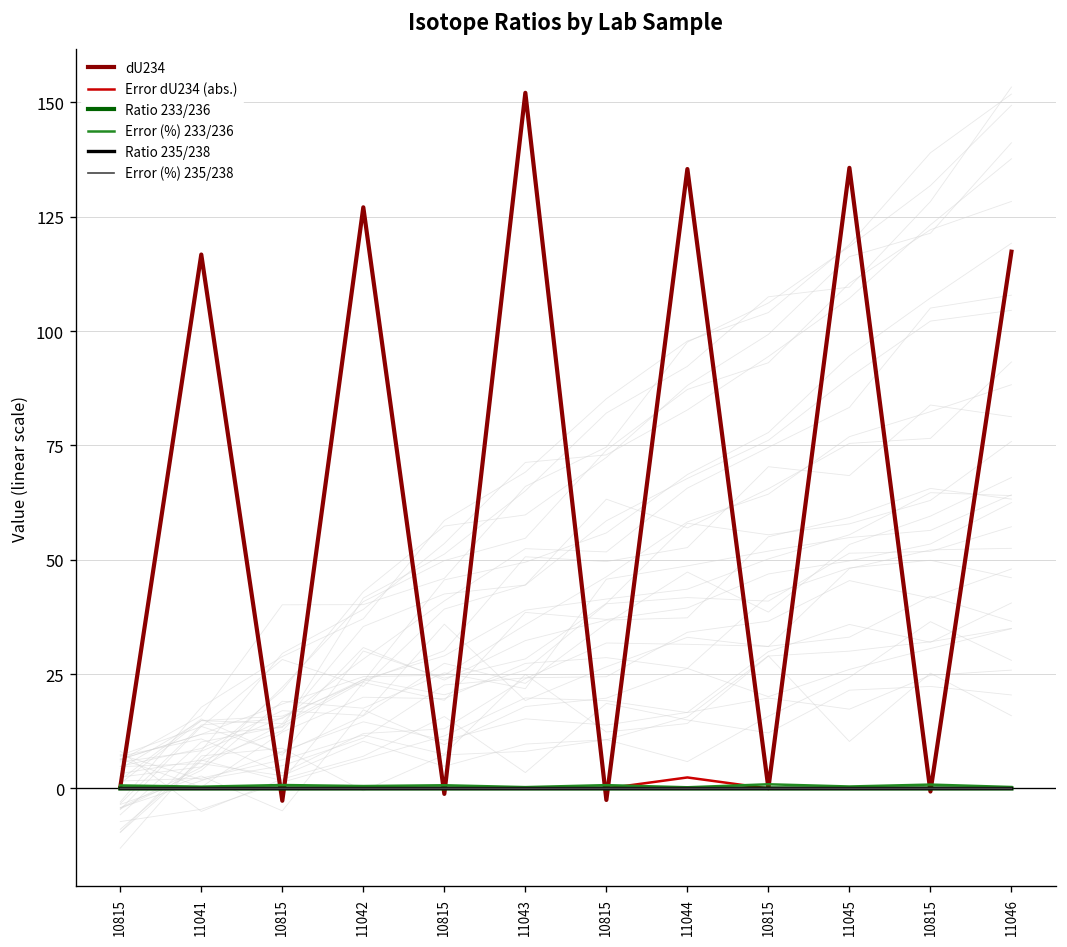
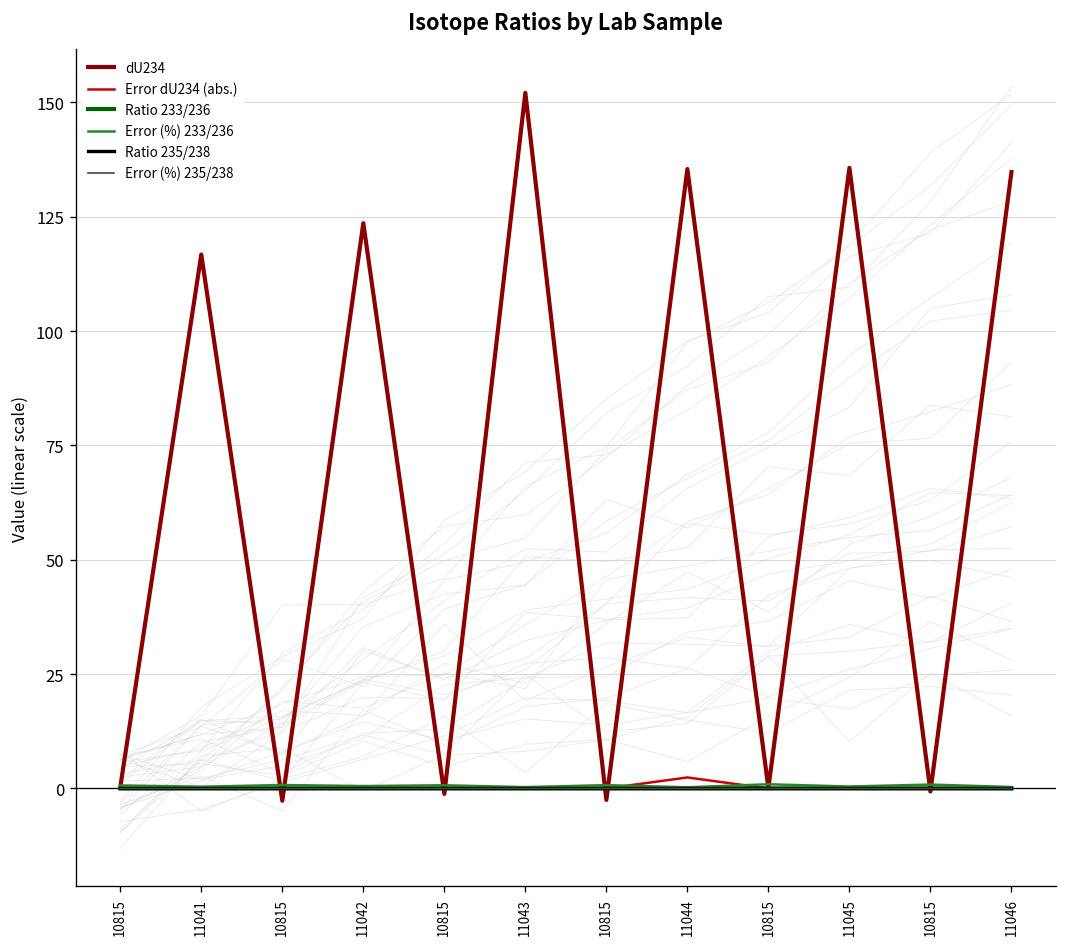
dU234, 11042: 127 -> 124
dU234, 11046: 117 -> 135
